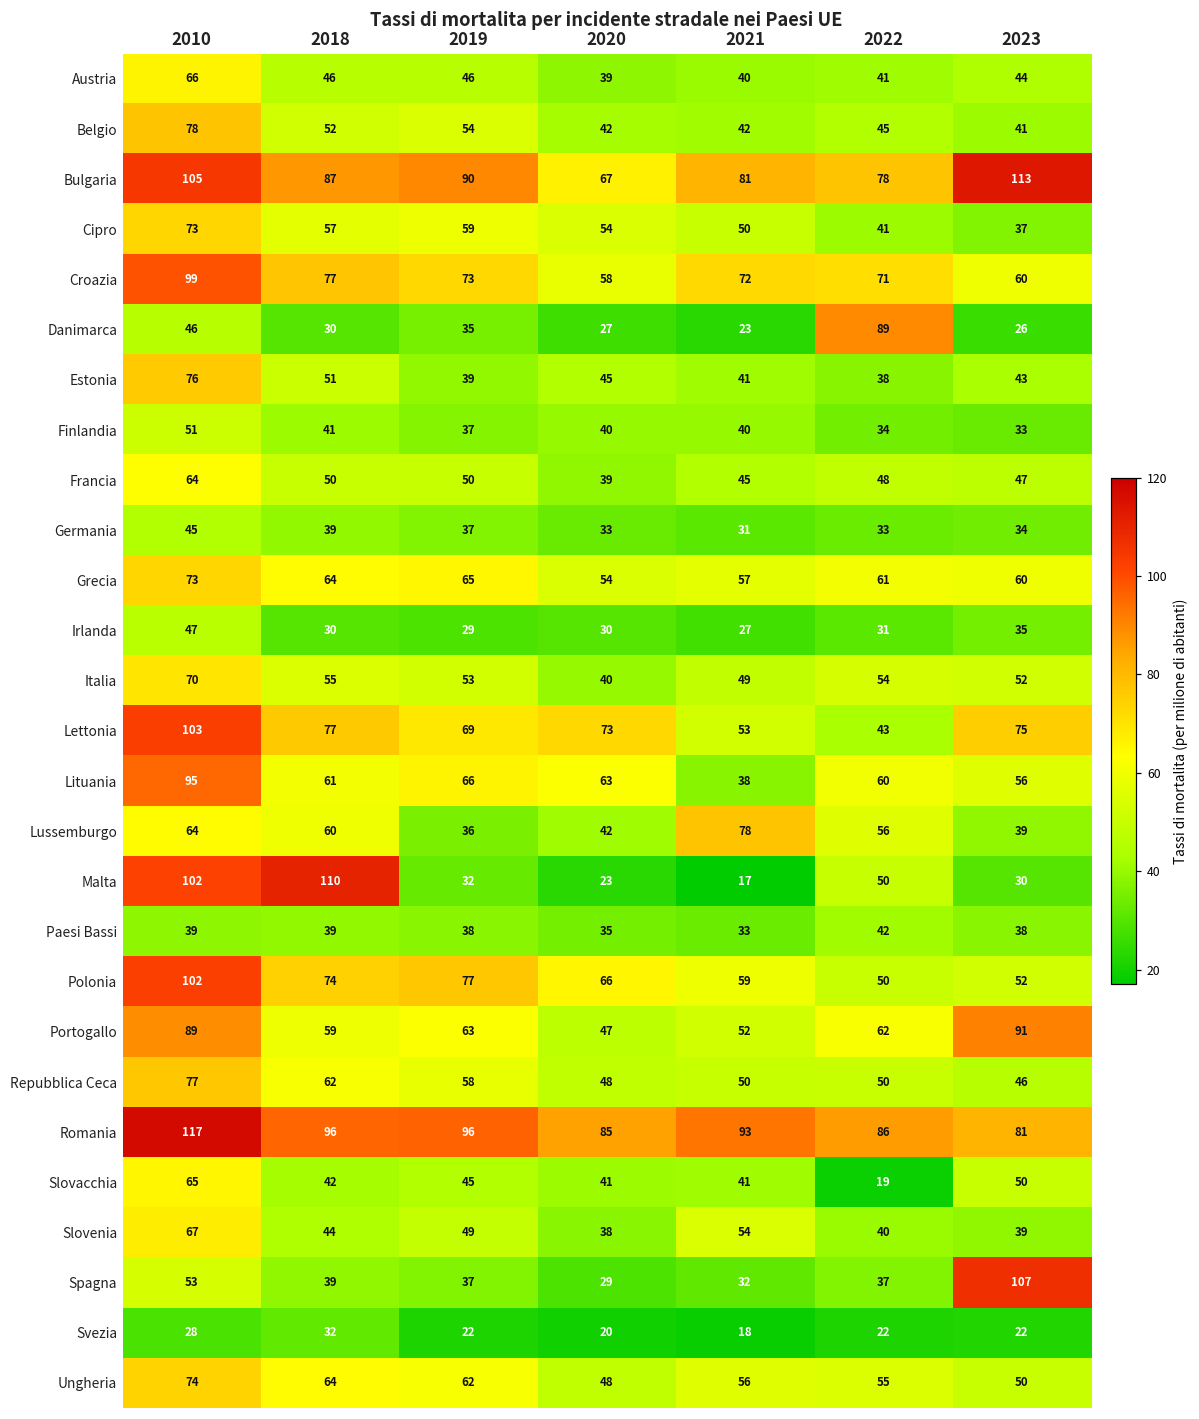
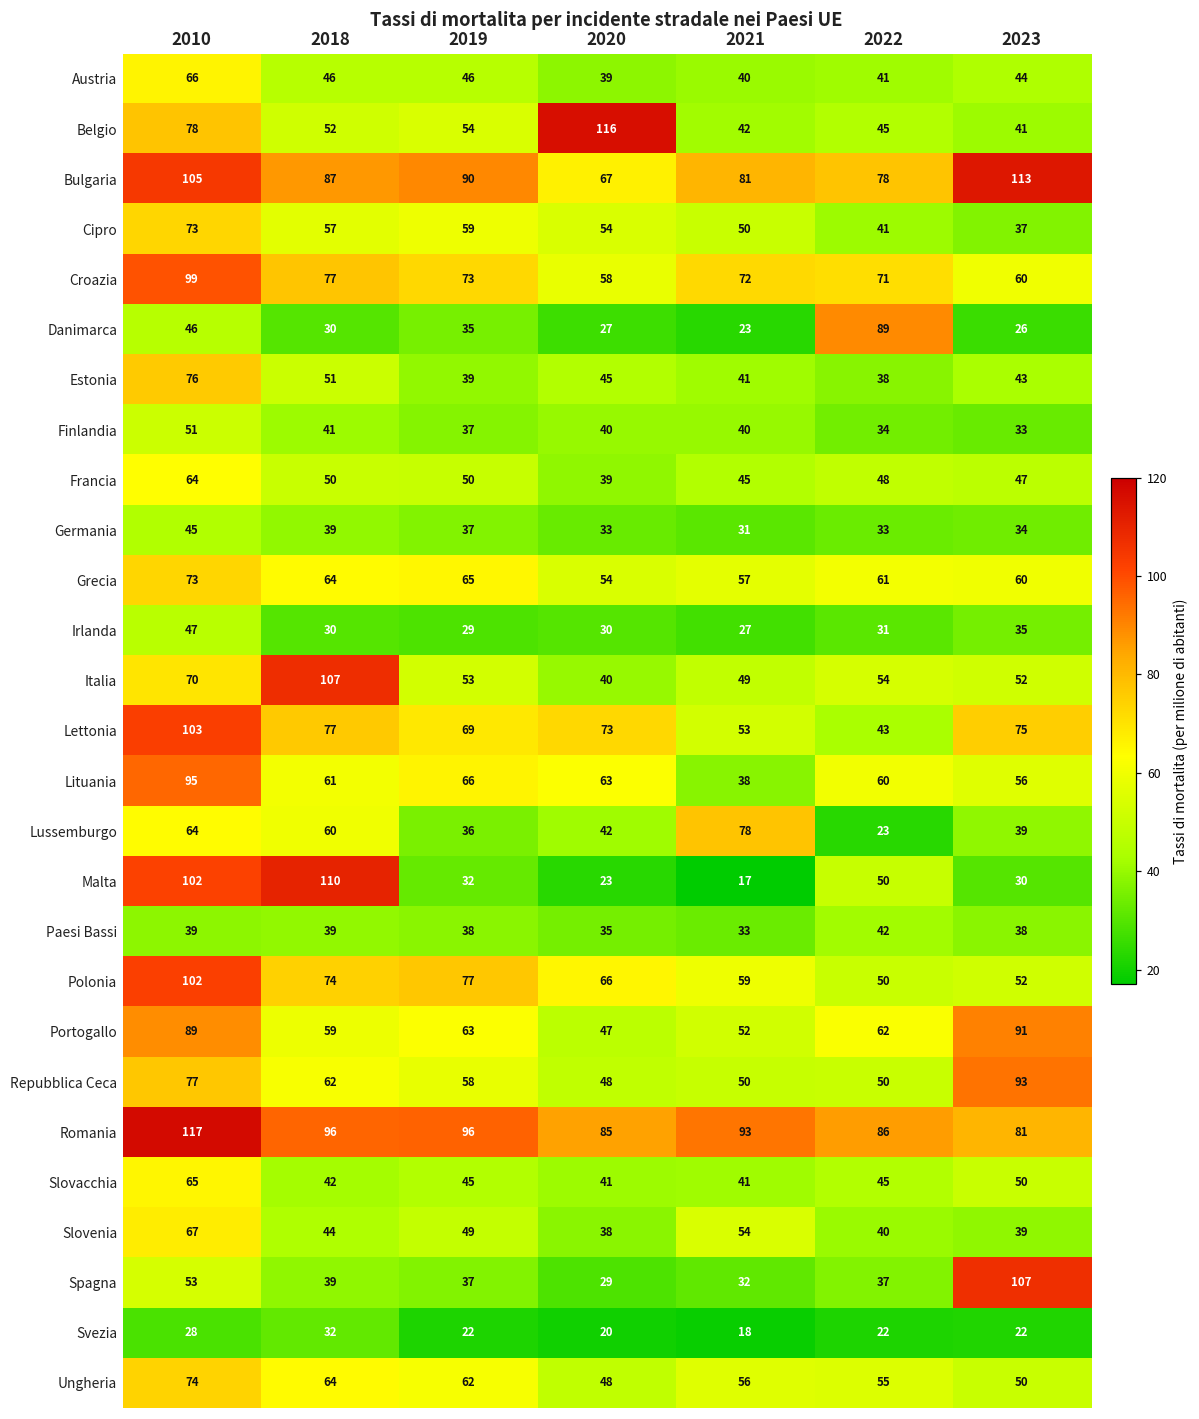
Belgio, 2020: 42 -> 116
Italia, 2018: 55 -> 107
Lussemburgo, 2022: 56 -> 23
Repubblica Ceca, 2023: 46 -> 93
Slovacchia, 2022: 19 -> 45
